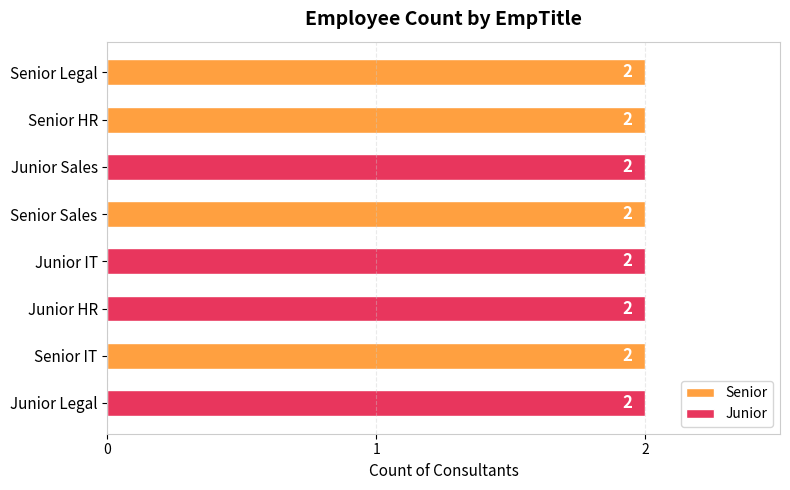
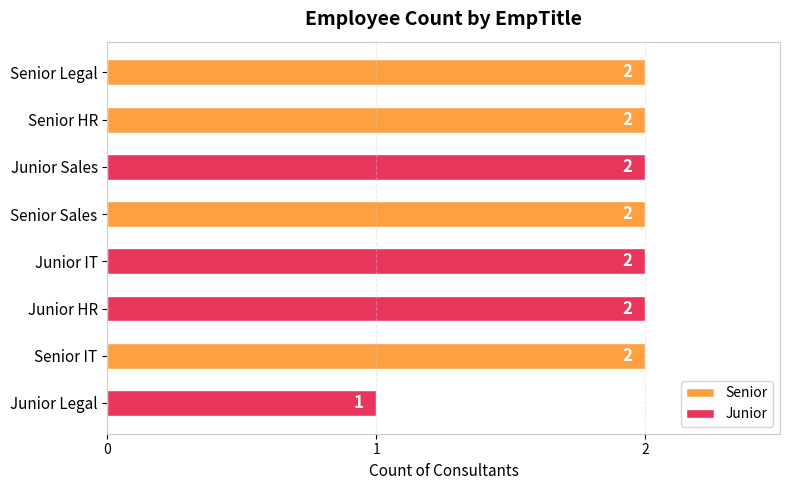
Junior Legal: 2 -> 1
